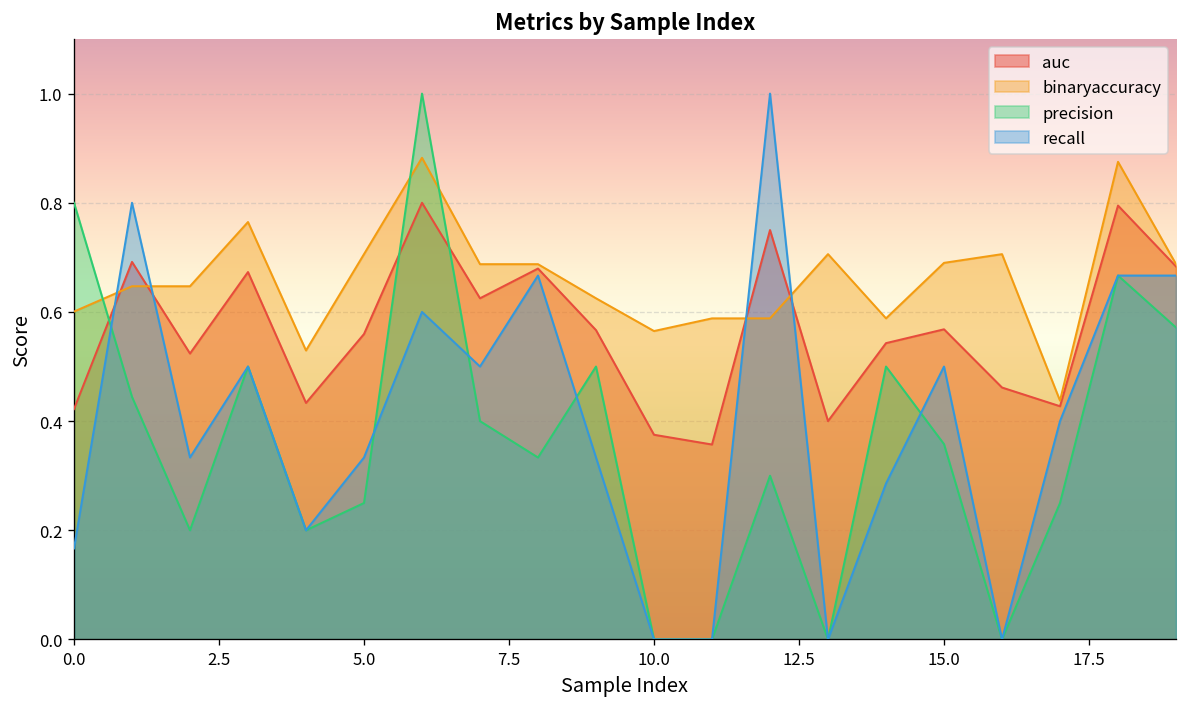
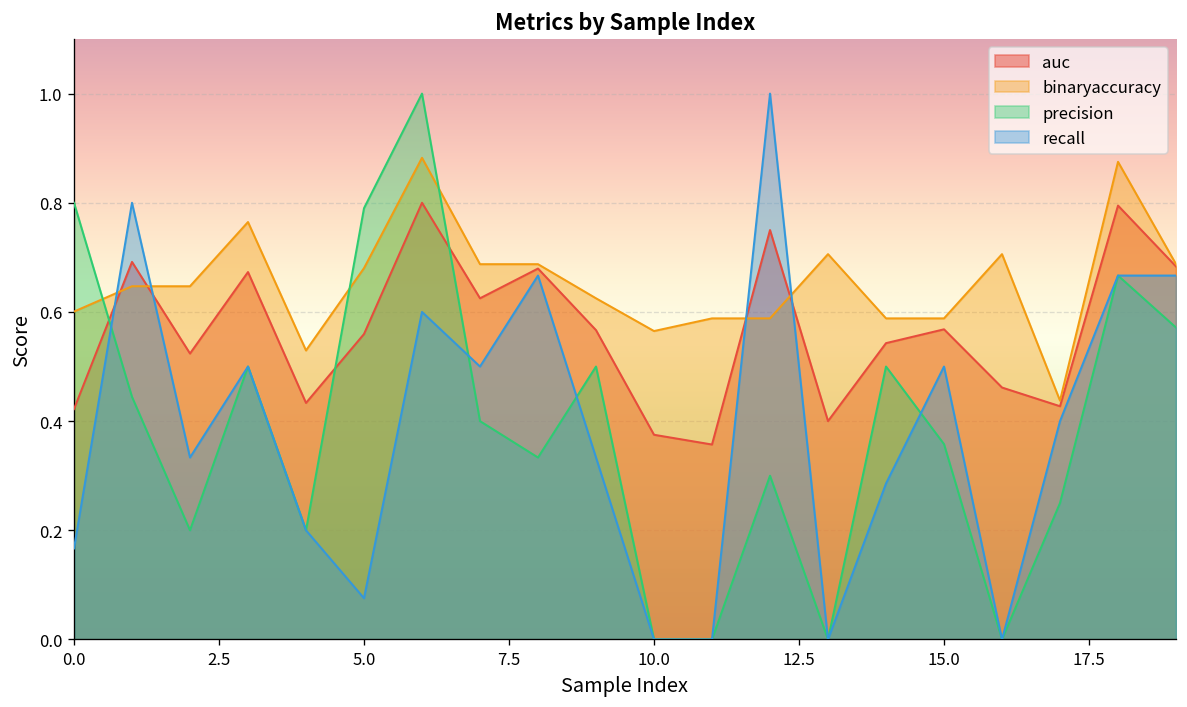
binaryaccuracy, 5.0: 0.71 -> 0.68
precision, 5.0: 0.25 -> 0.79
recall, 5.0: 0.33 -> 0.08
binaryaccuracy, 15.0: 0.69 -> 0.59
